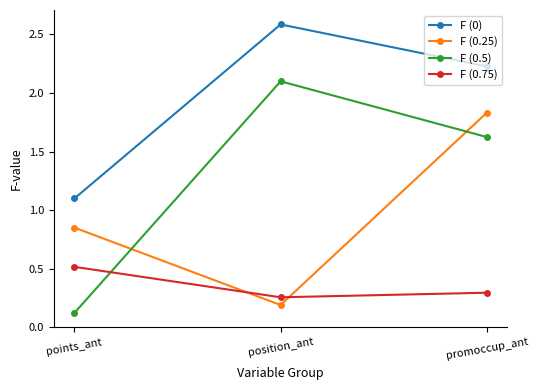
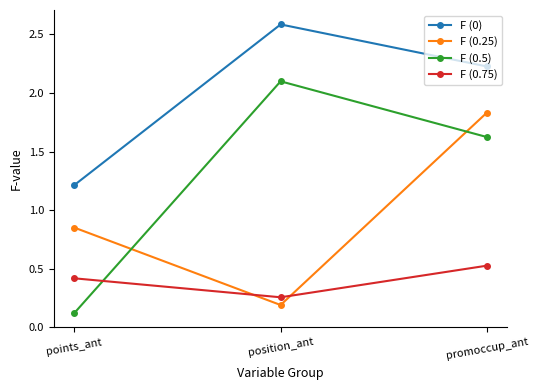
F (0), points_ant: 1.10 -> 1.21
F (0.75), points_ant: 0.52 -> 0.42
F (0.75), promoccup_ant: 0.29 -> 0.53
